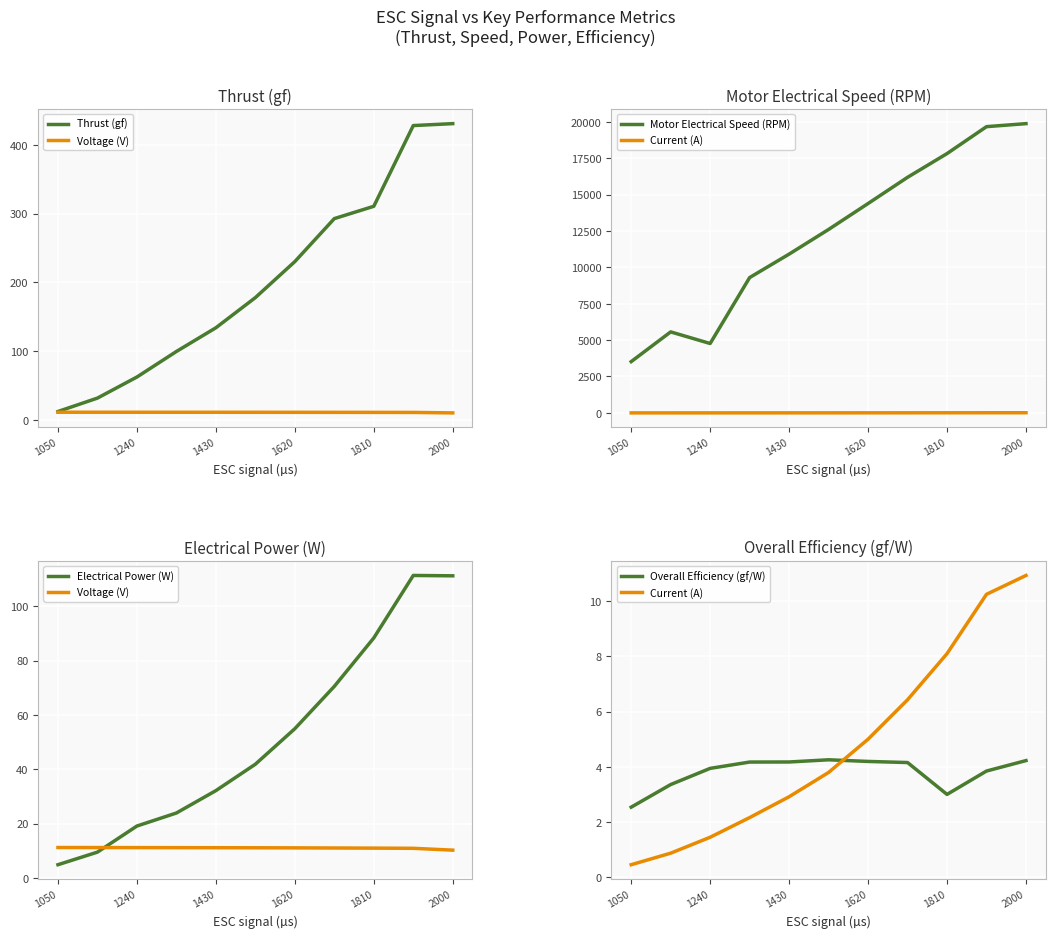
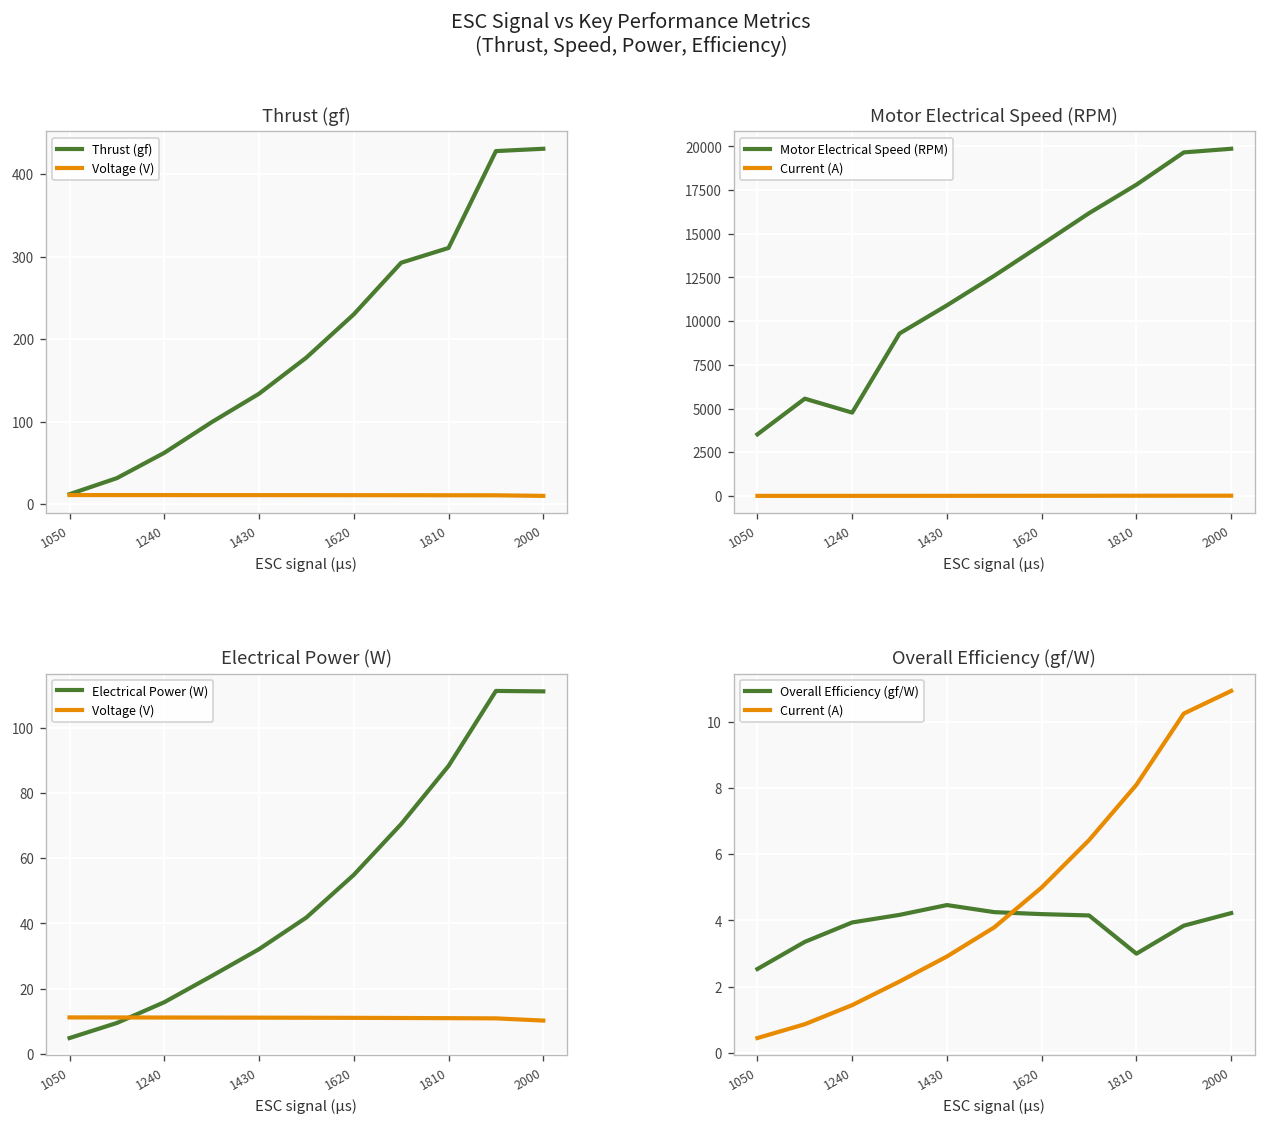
Electrical Power (W), Electrical Power (W), 1240: 19 -> 16
Overall Efficiency (gf/W), Overall Efficiency (gf/W), 1430: 4.2 -> 4.5
